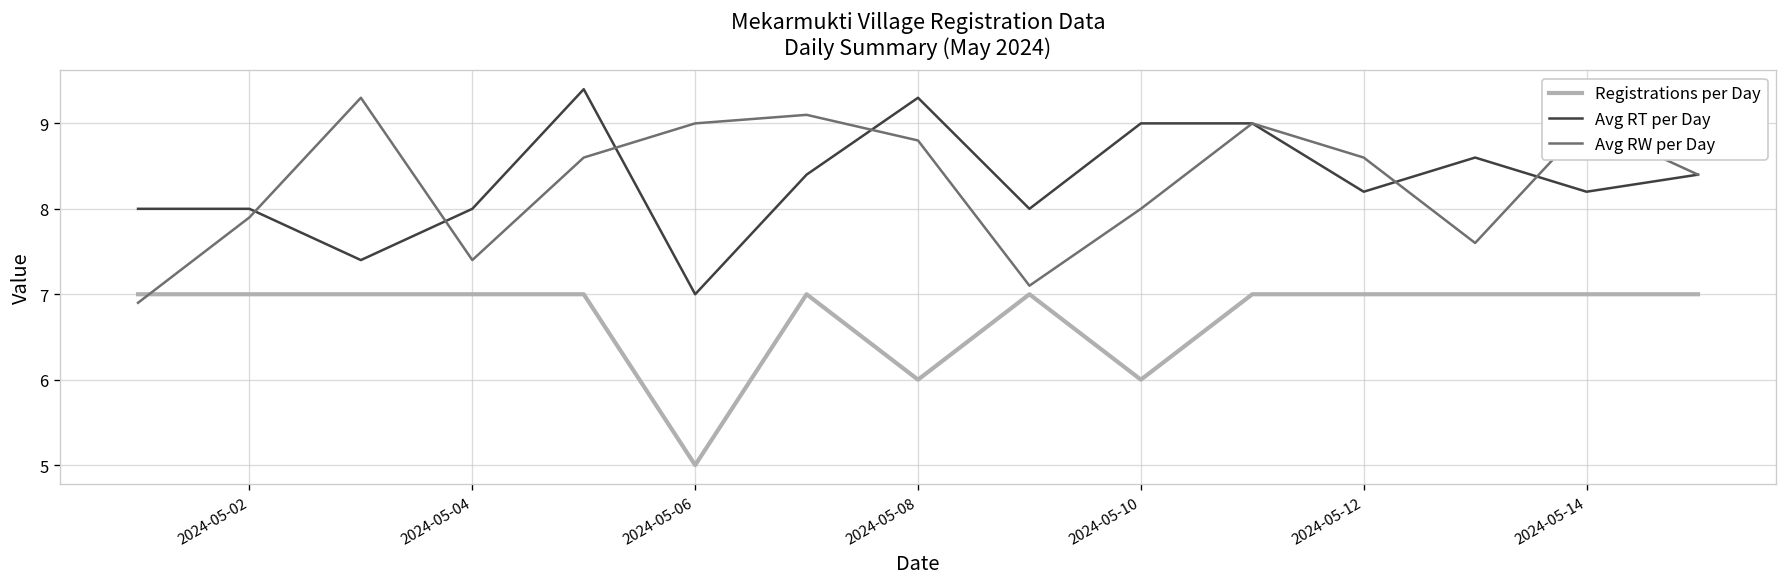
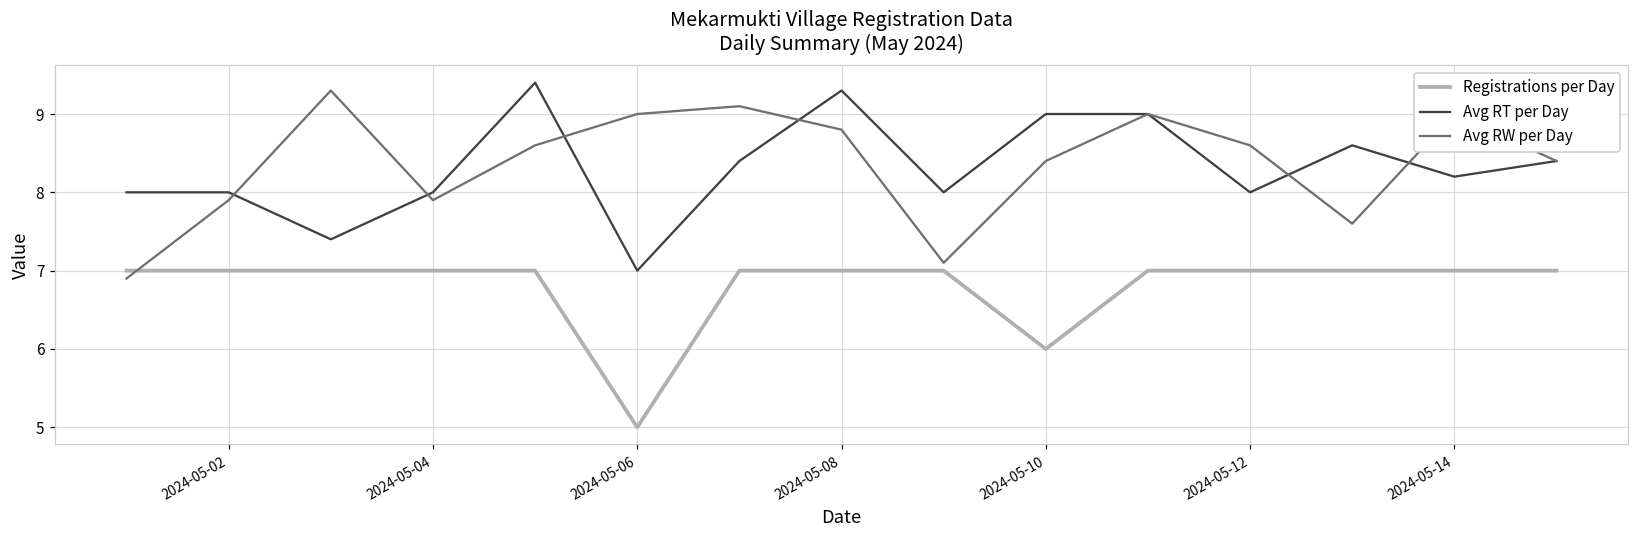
Avg RW per Day, 2024-05-04: 7.4 -> 7.9
Registrations per Day, 2024-05-08: 6 -> 7
Avg RW per Day, 2024-05-10: 8.0 -> 8.4
Avg RT per Day, 2024-05-12: 8.2 -> 8.0
